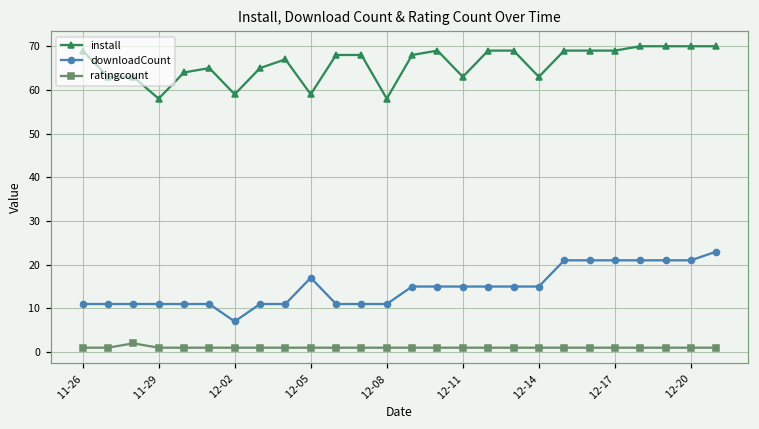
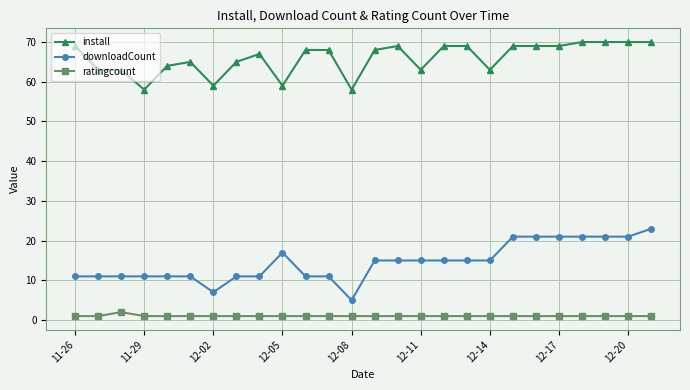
downloadCount, 12-08: 11 -> 5
